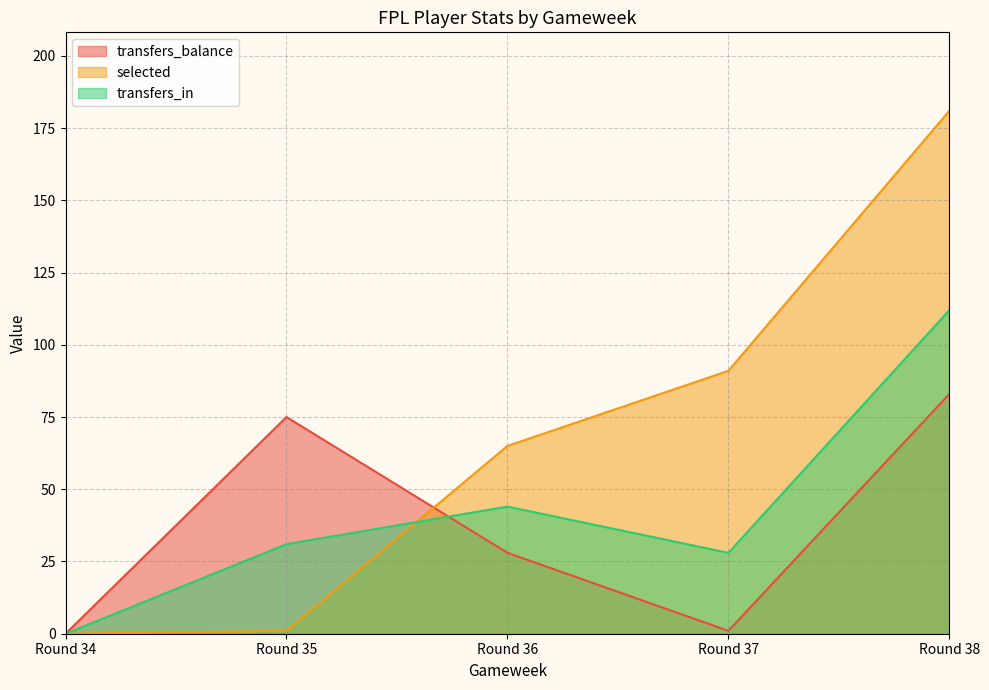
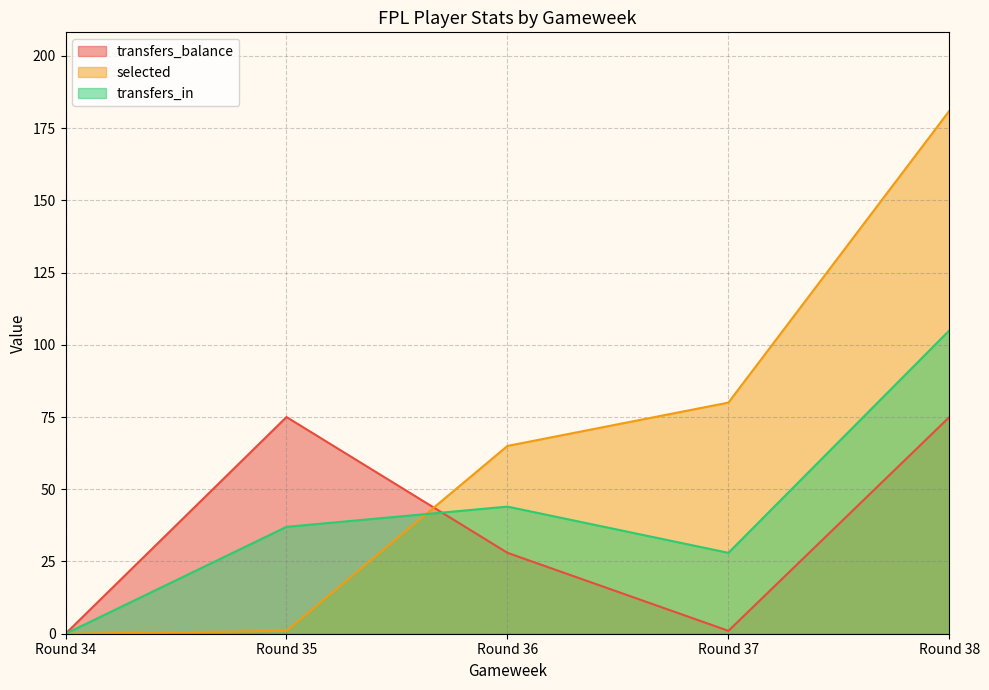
transfers_in, Round 35: 31 -> 37
selected, Round 37: 91 -> 80
transfers_balance, Round 38: 83 -> 75
transfers_in, Round 38: 112 -> 105
